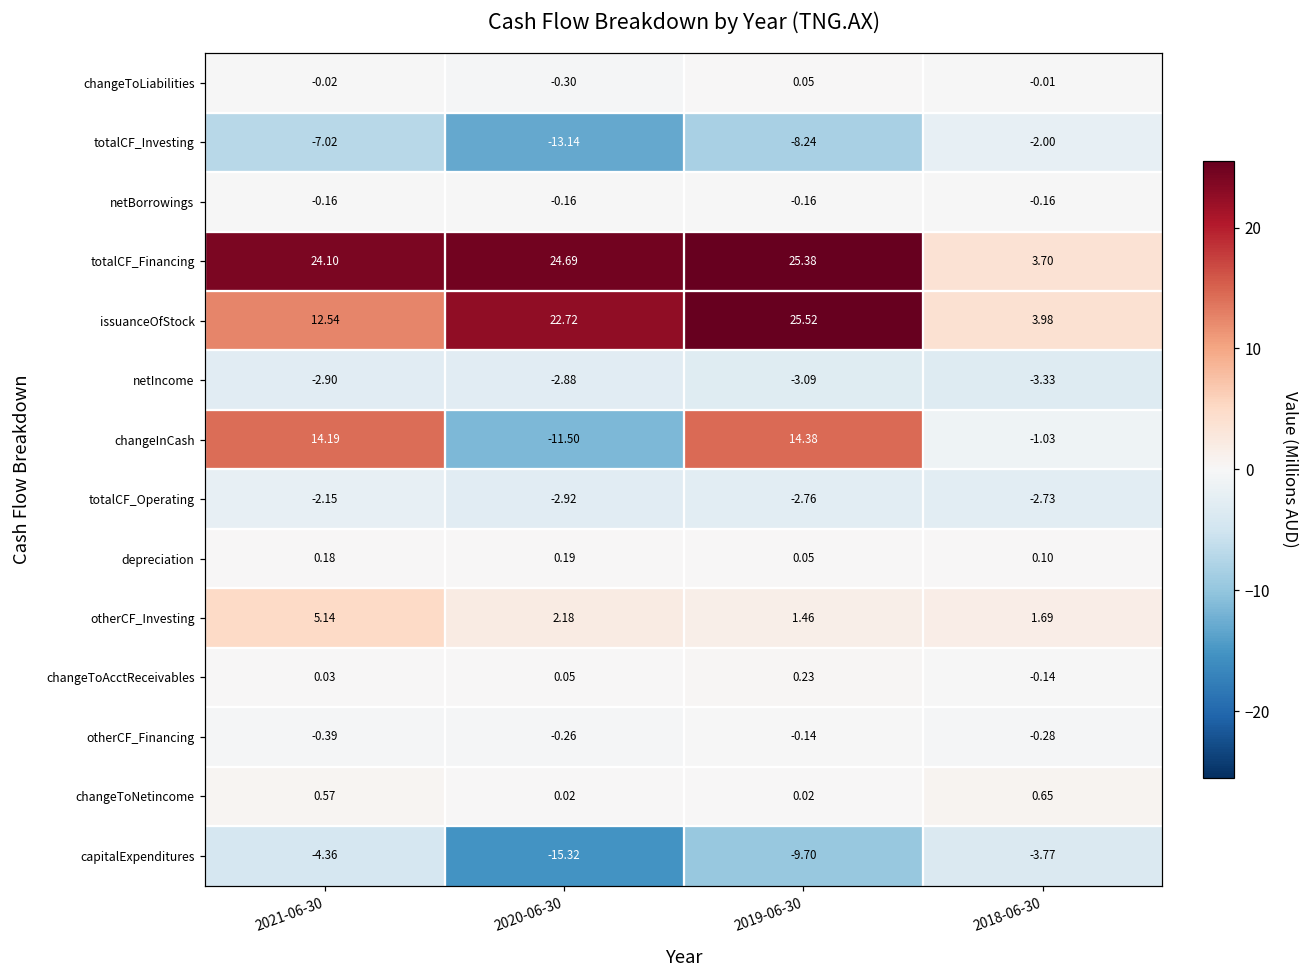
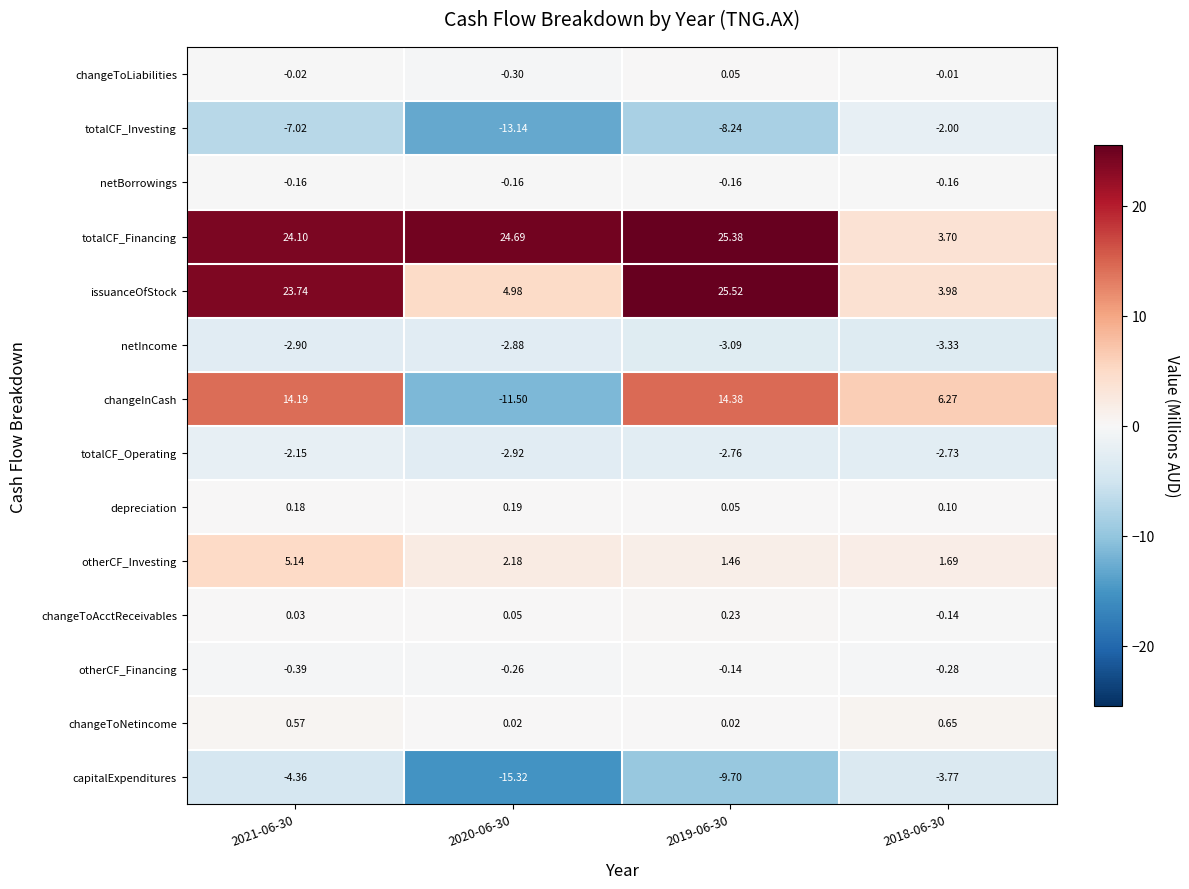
issuanceOfStock, 2021-06-30: 12.54 -> 23.74
issuanceOfStock, 2020-06-30: 22.72 -> 4.98
changeInCash, 2018-06-30: -1.03 -> 6.27
